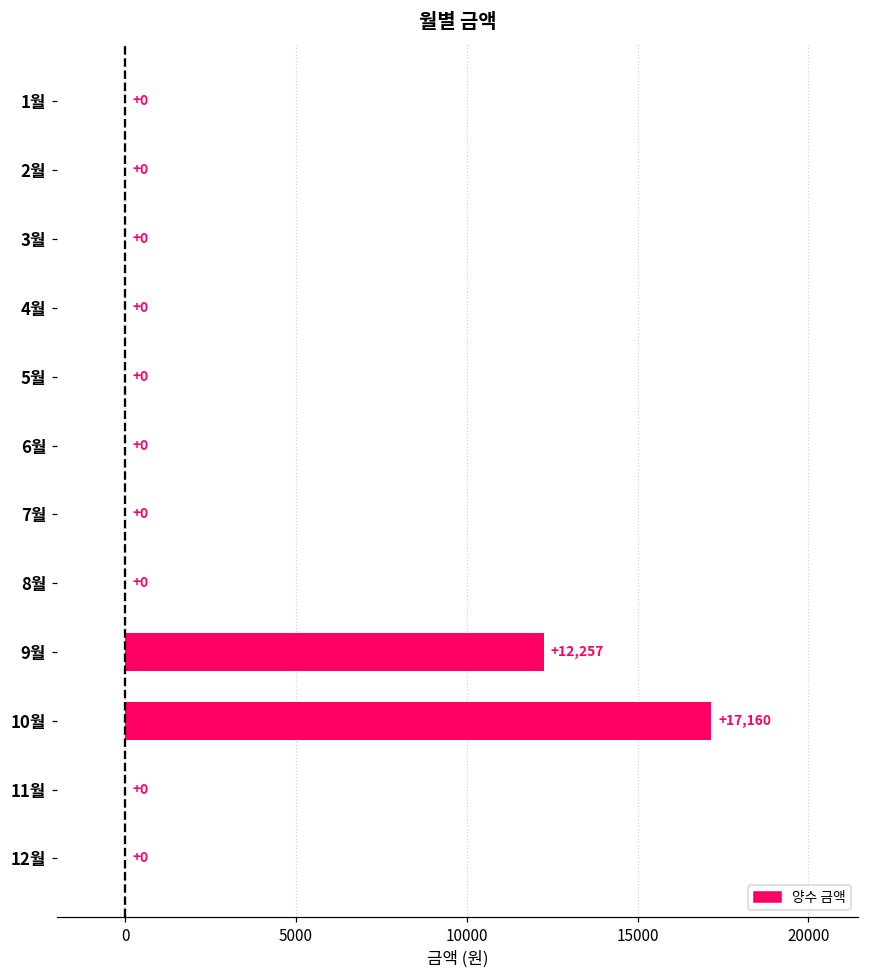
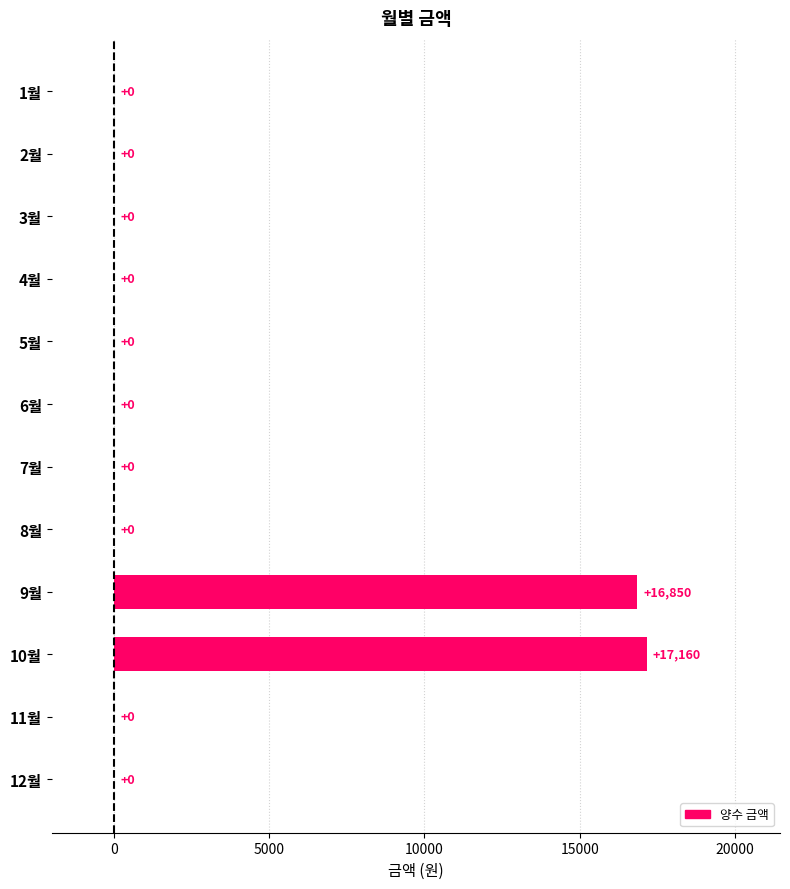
9월: +12,257 -> +16,850
